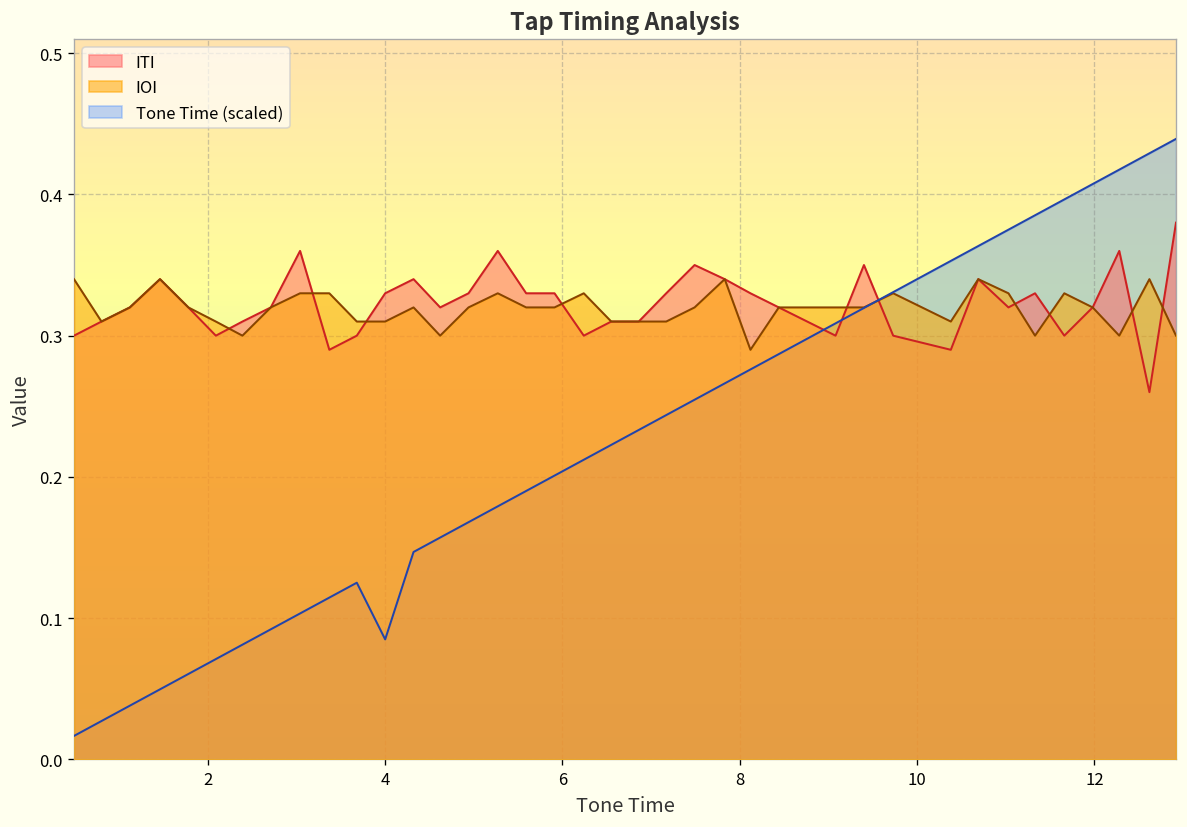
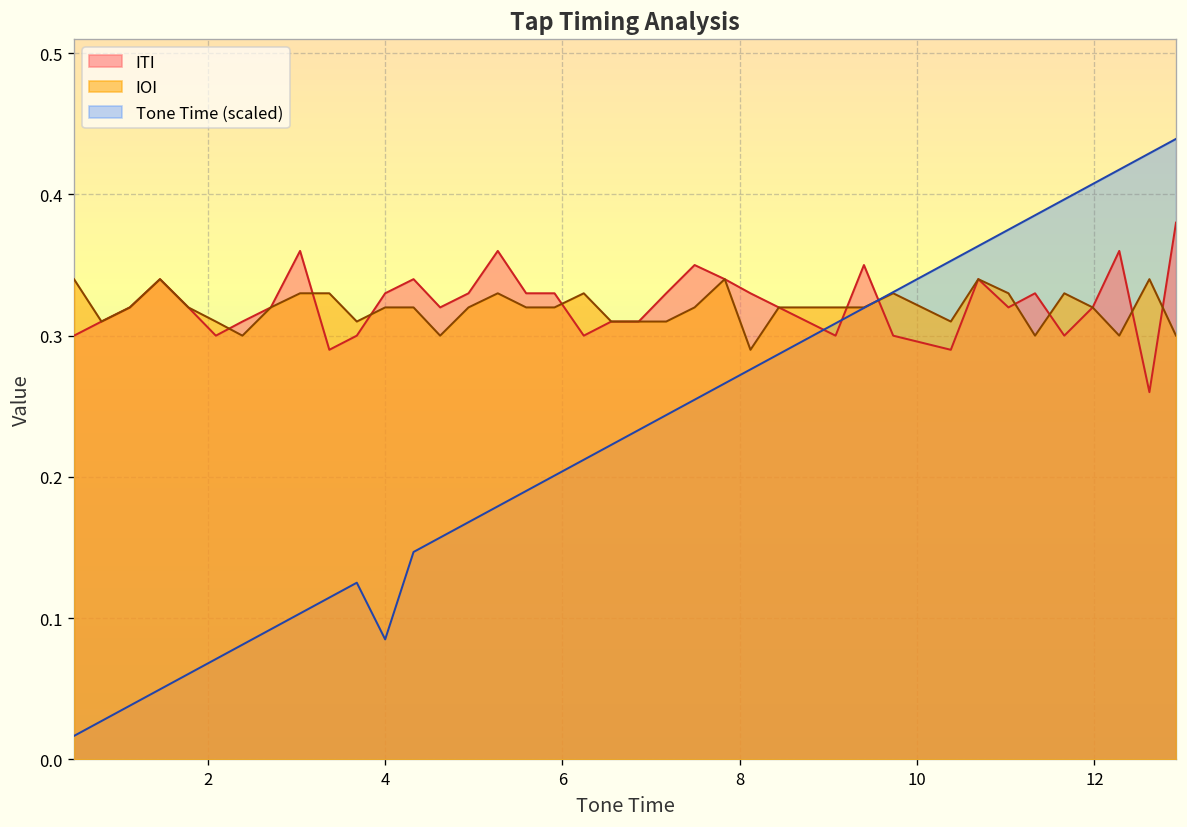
IOI, 4: 0.31 -> 0.32
